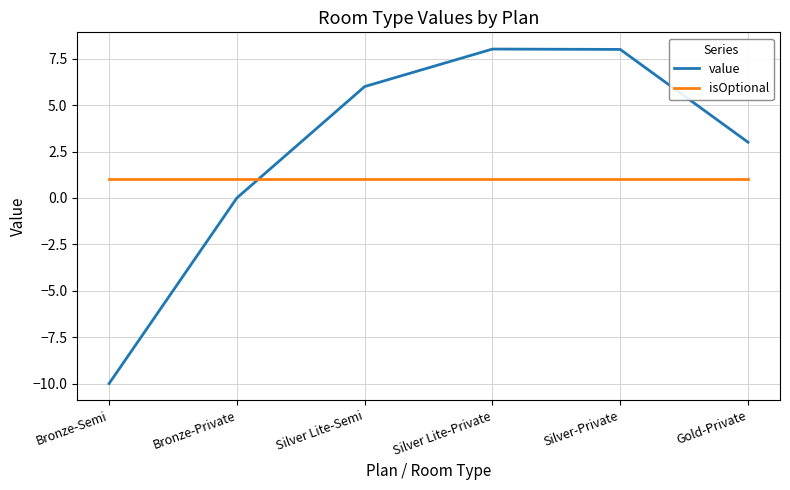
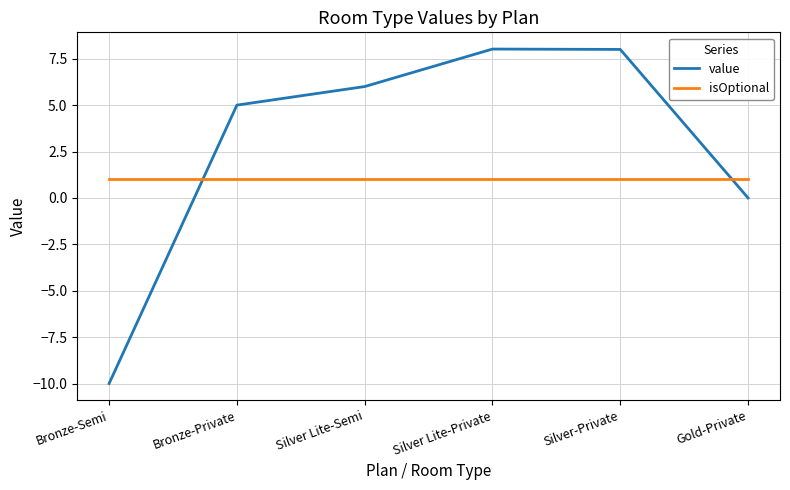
value, Bronze-Private: 0 -> 5
value, Gold-Private: 3 -> 0
